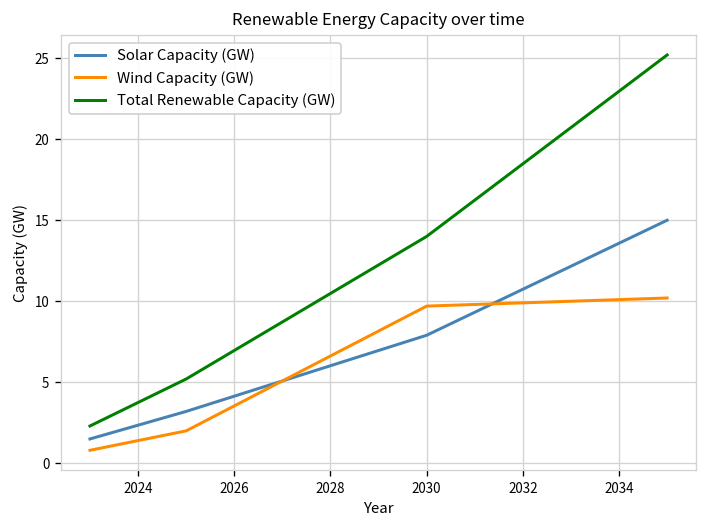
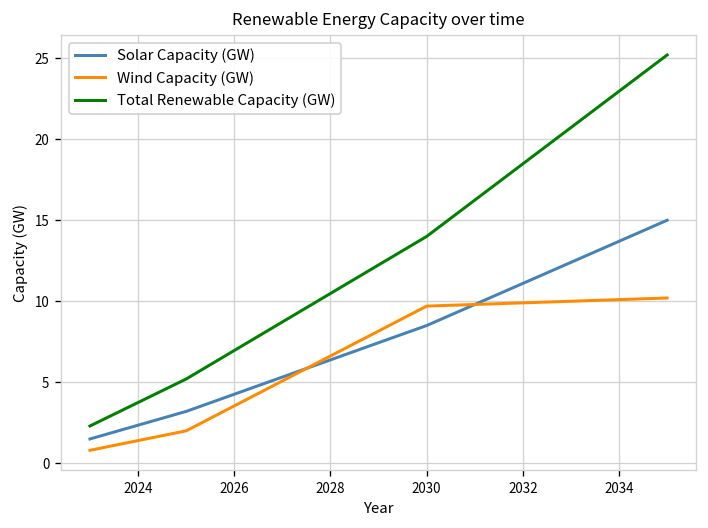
Solar Capacity (GW), 2030: 7.9 -> 8.5
